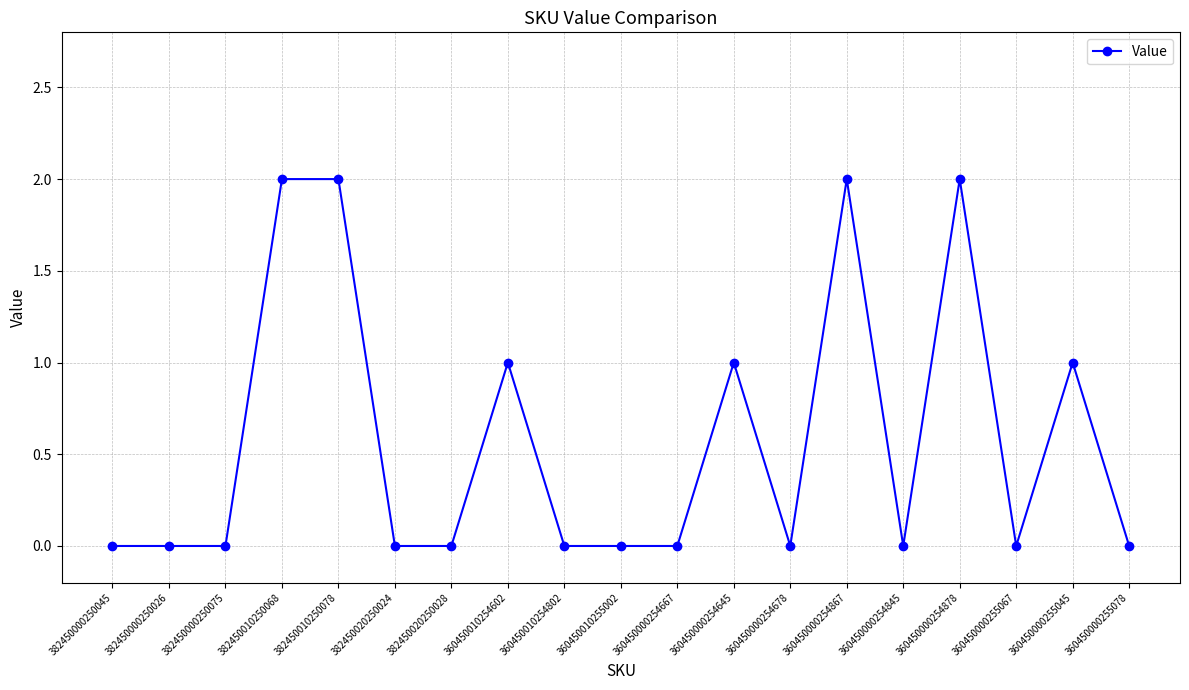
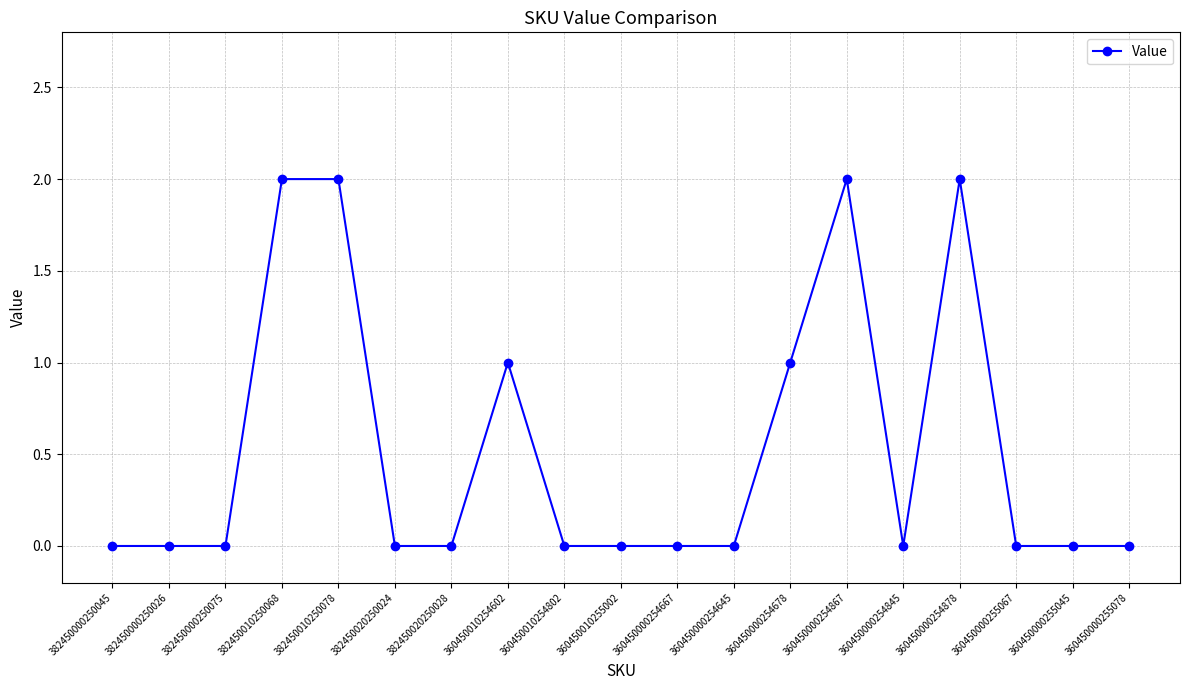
360450000254645: 1 -> 0
360450000254678: 0 -> 1
360450000255045: 1 -> 0
